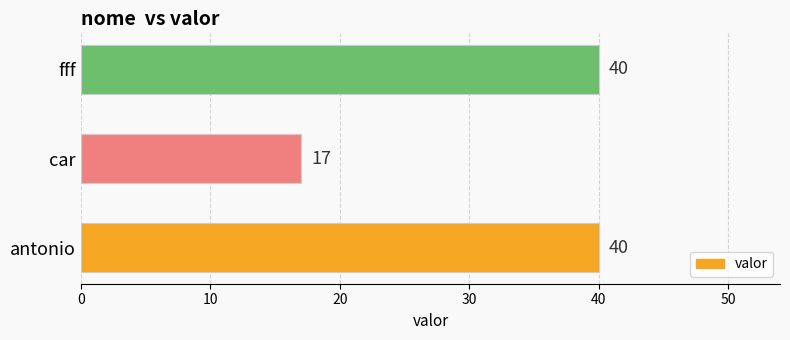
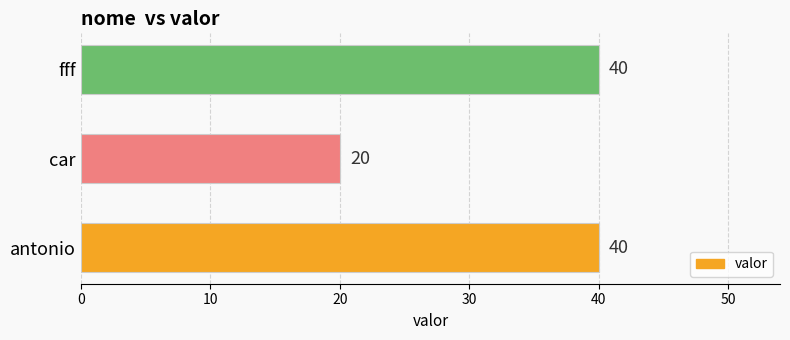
car: 17 -> 20
